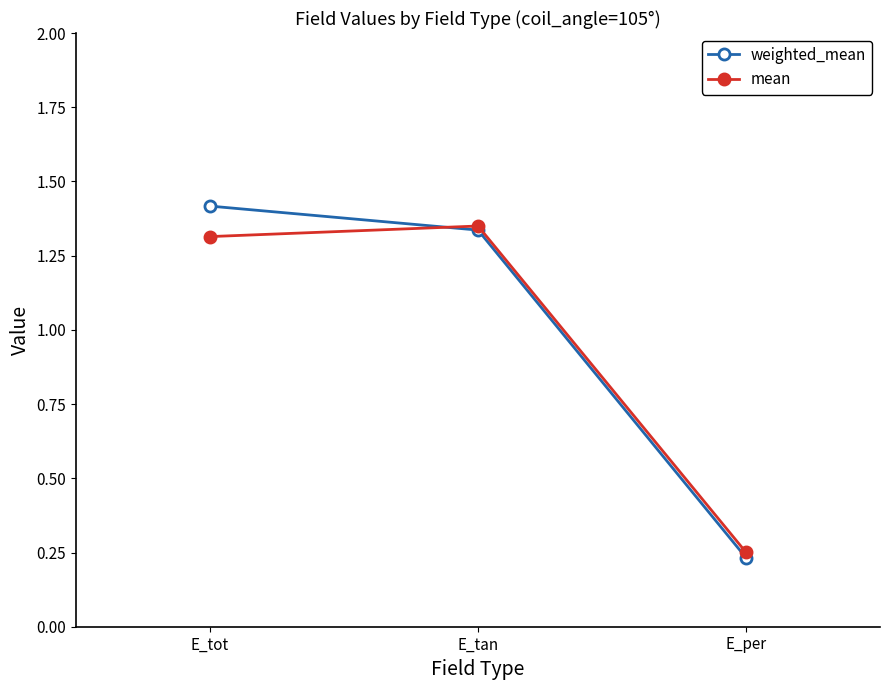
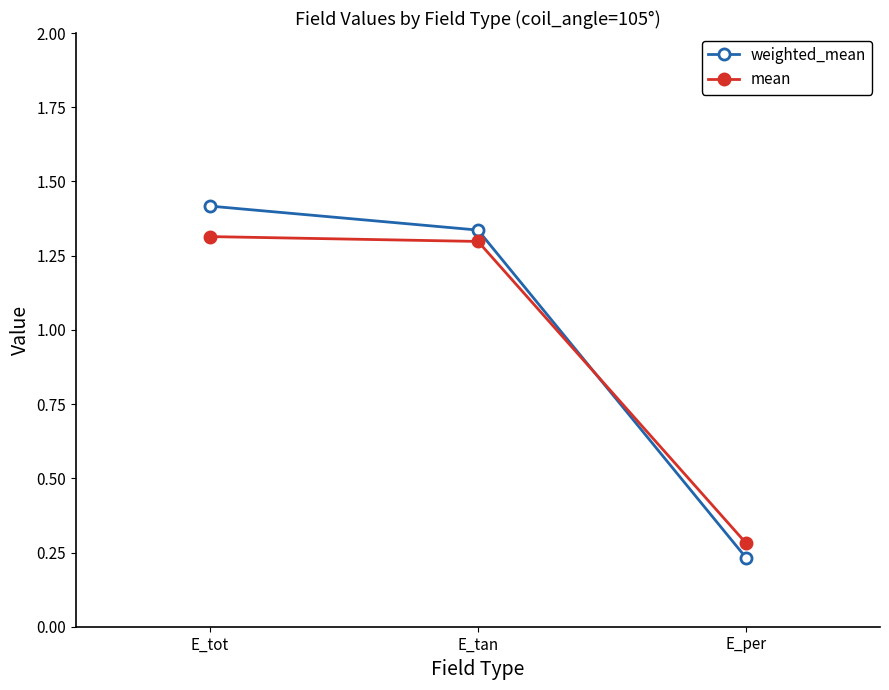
mean, E_tan: 1.35 -> 1.30
mean, E_per: 0.25 -> 0.28
